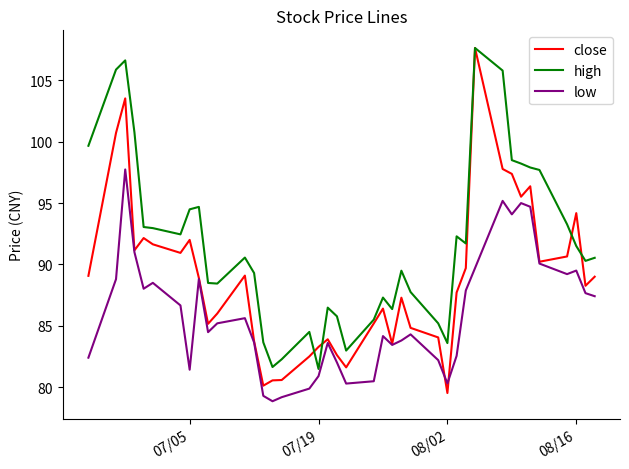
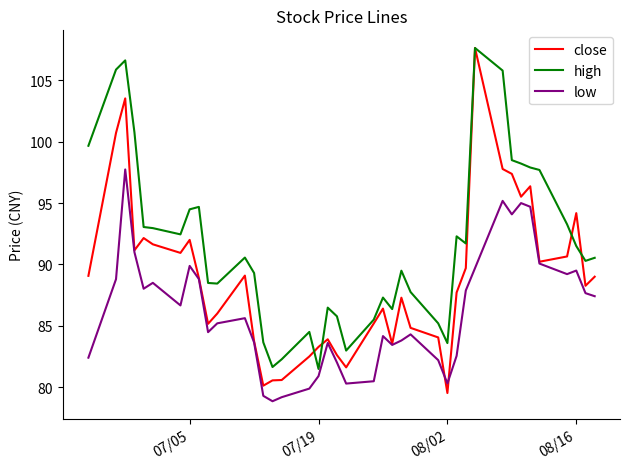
low, 07/05: 81.4 -> 89.9
